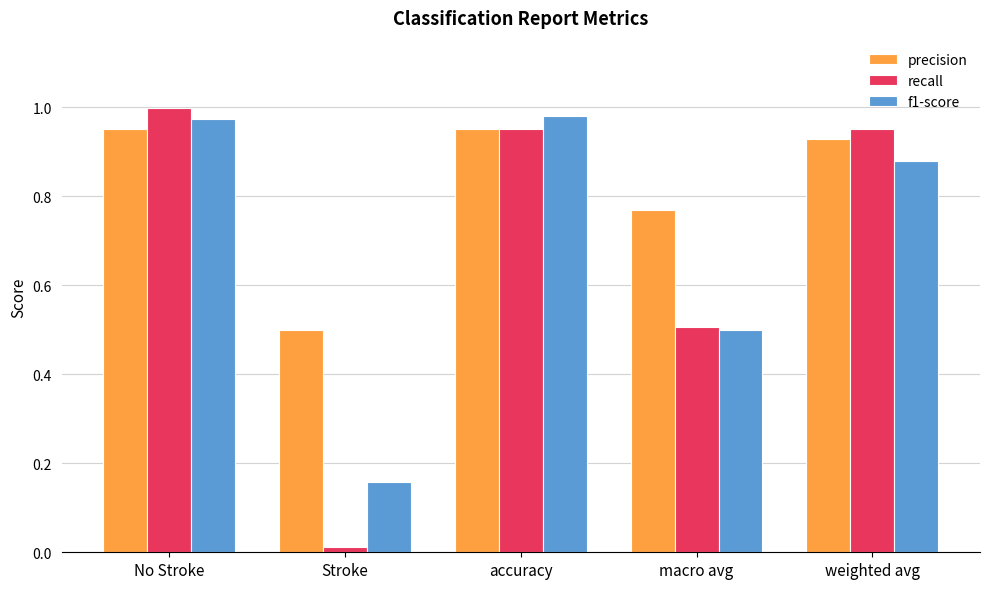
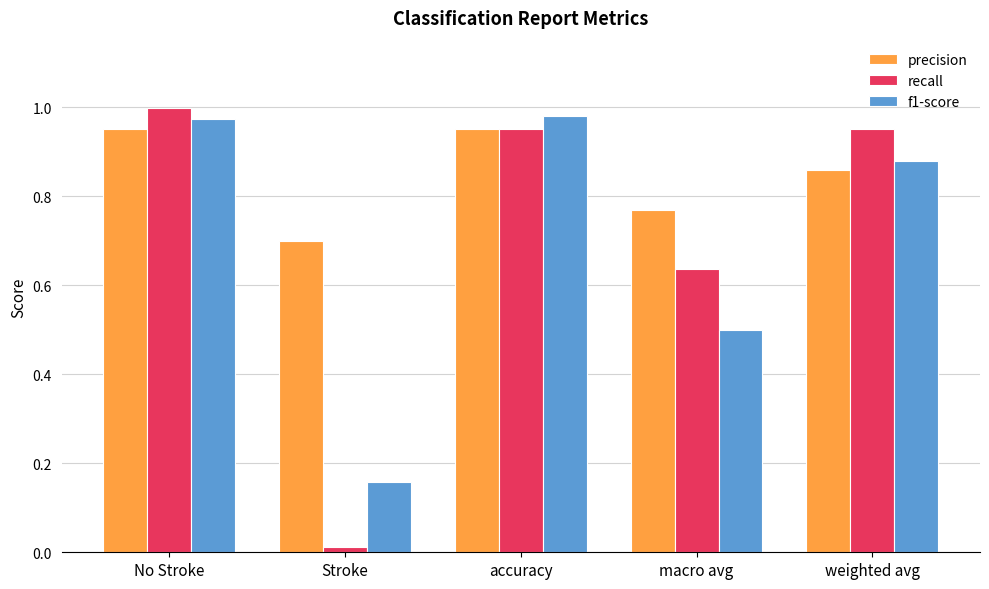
precision, Stroke: 0.5 -> 0.7
recall, macro avg: 0.51 -> 0.64
precision, weighted avg: 0.93 -> 0.86
